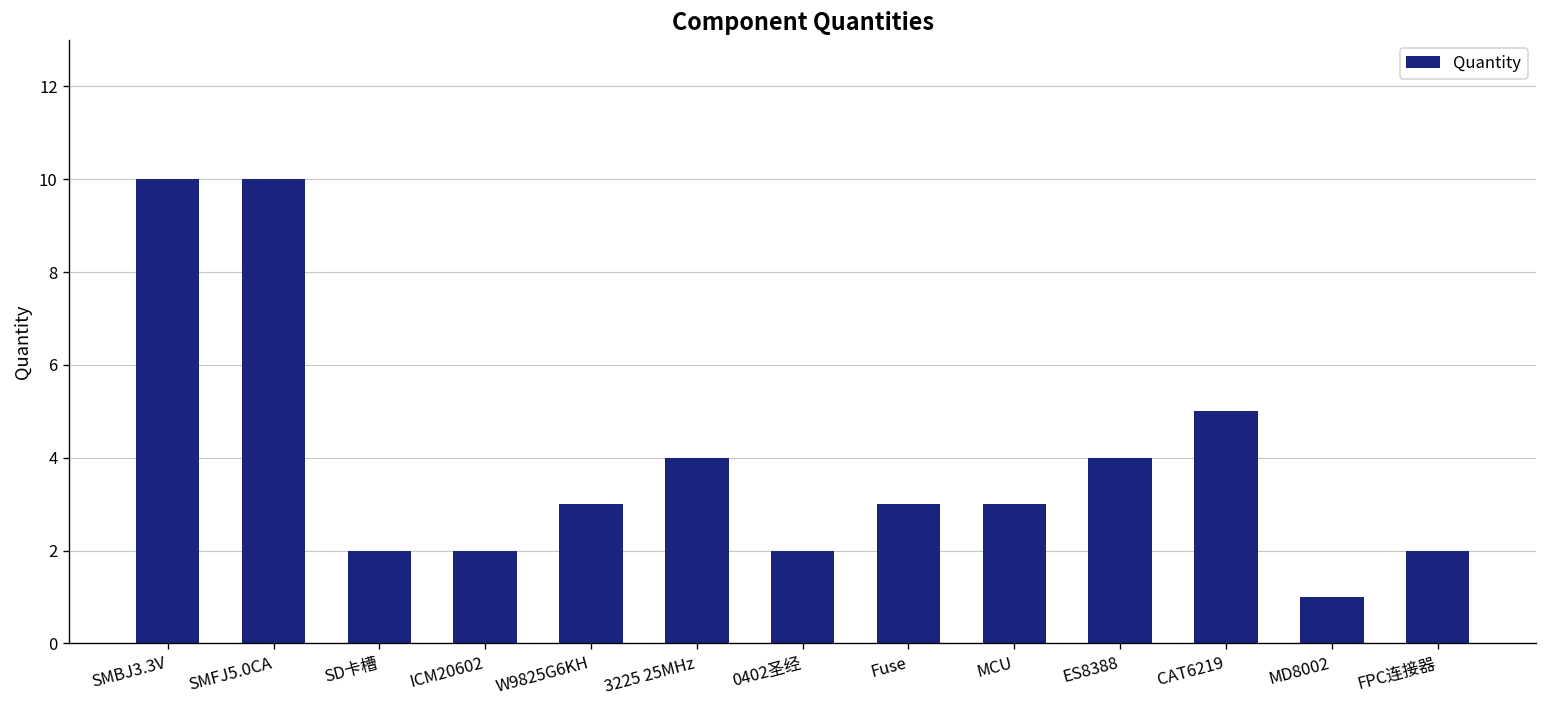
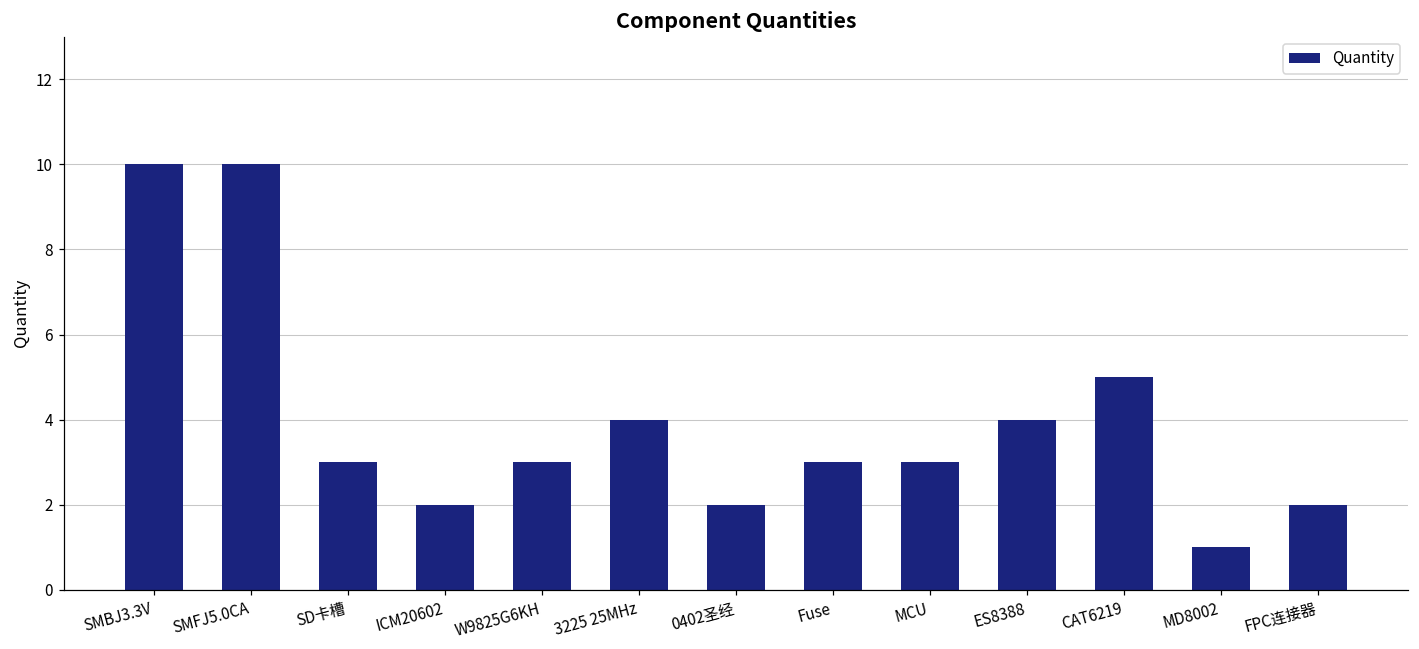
SD卡槽: 2 -> 3
